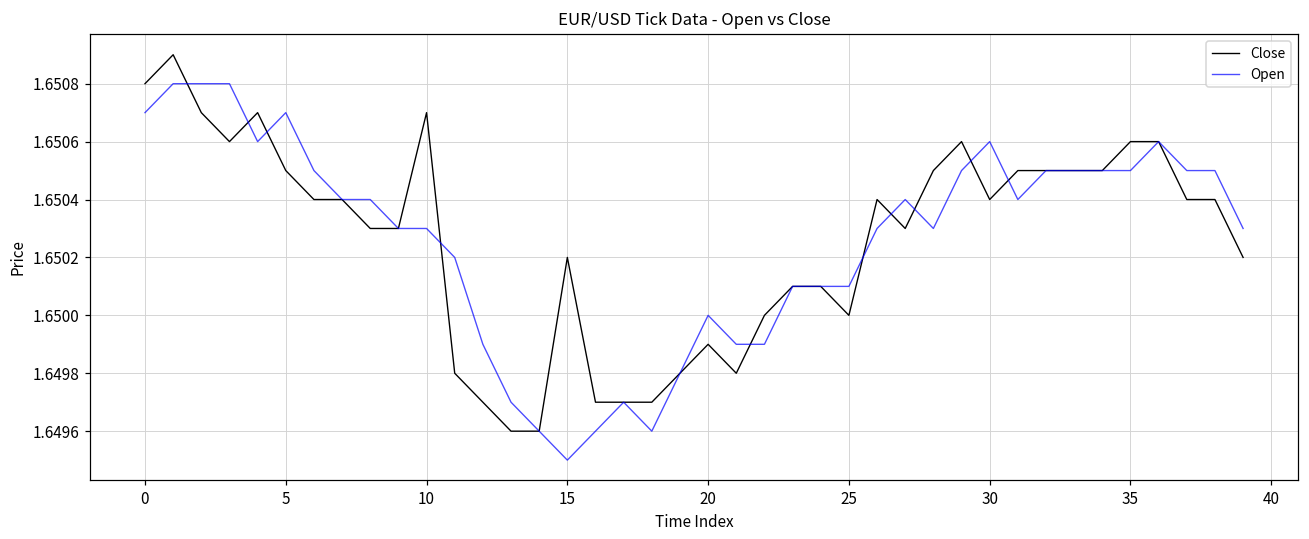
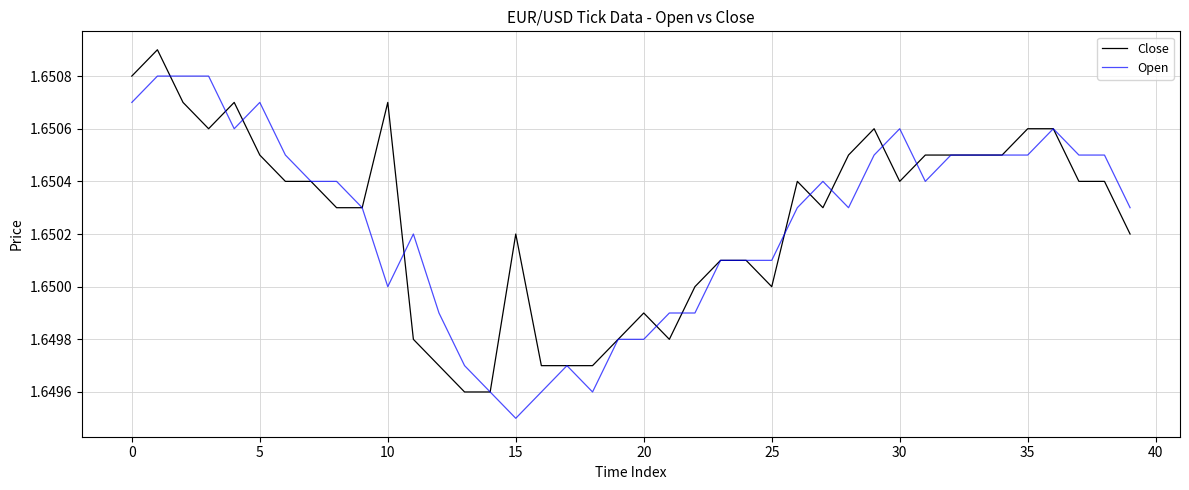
Open, 10: 1.6503 -> 1.6500
Open, 20: 1.6500 -> 1.6498
